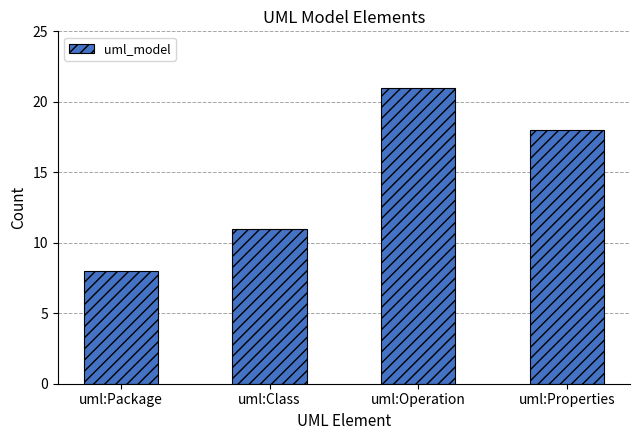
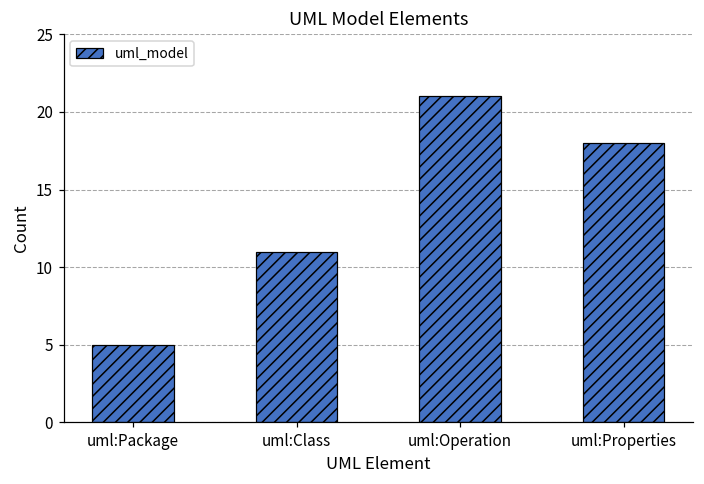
uml:Package: 8 -> 5
